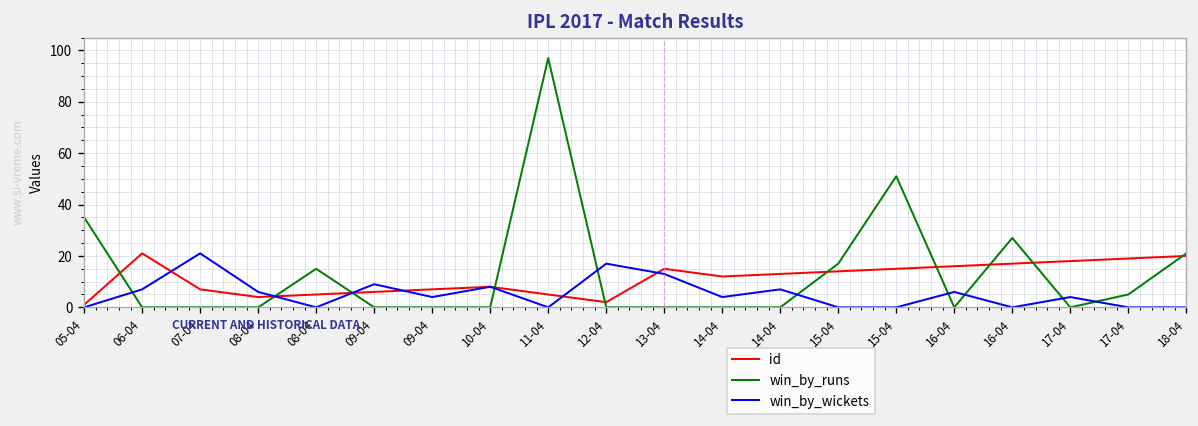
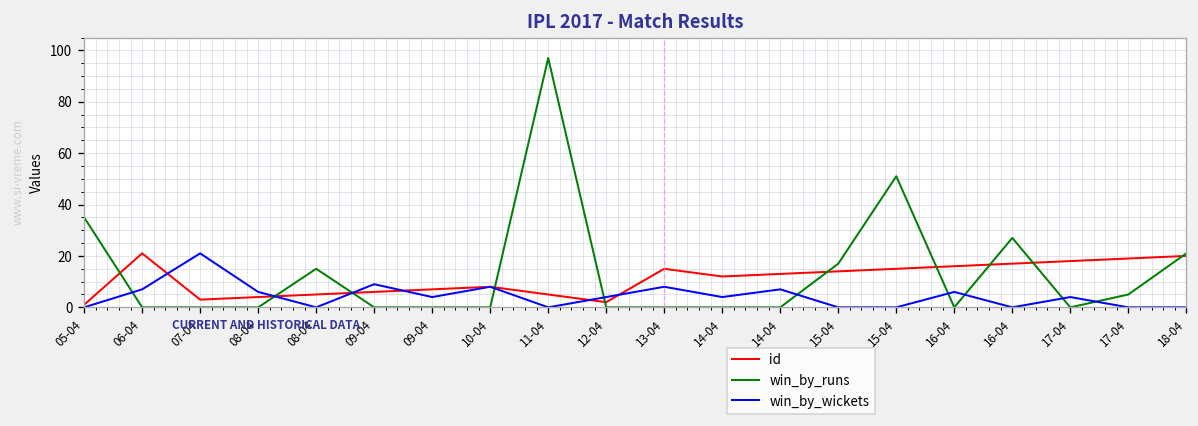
id, 07-04: 7 -> 3
win_by_wickets, 12-04: 17 -> 4
win_by_wickets, 13-04: 13 -> 8
